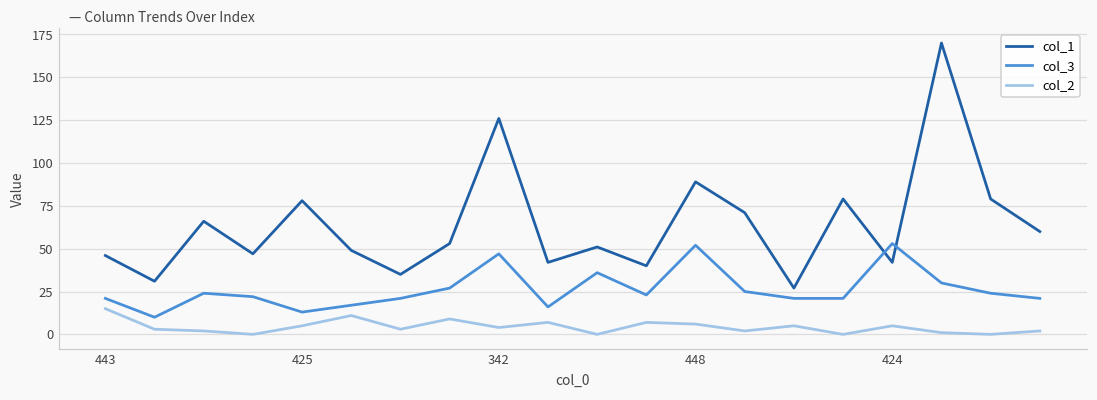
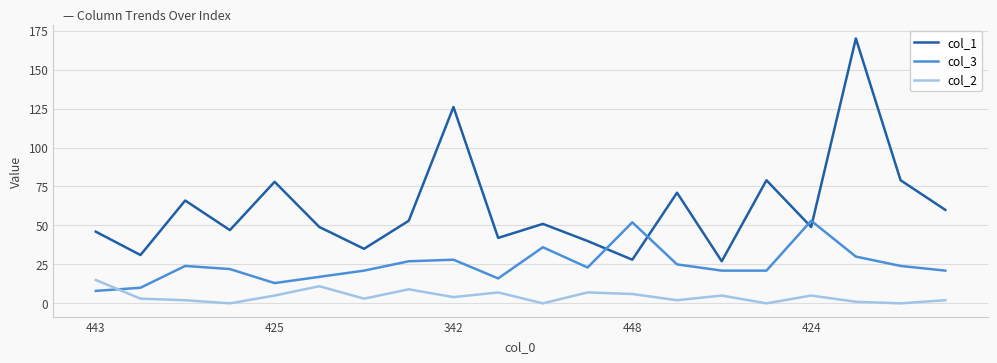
col_3, 443: 21 -> 8
col_3, 342: 47 -> 28
col_1, 448: 89 -> 28
col_1, 424: 42 -> 49
